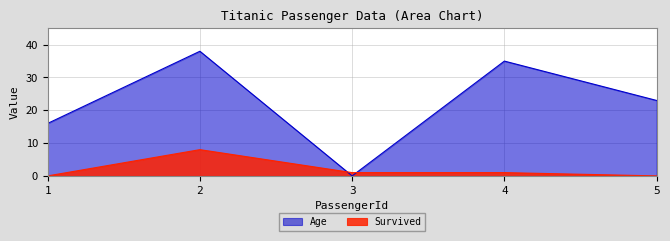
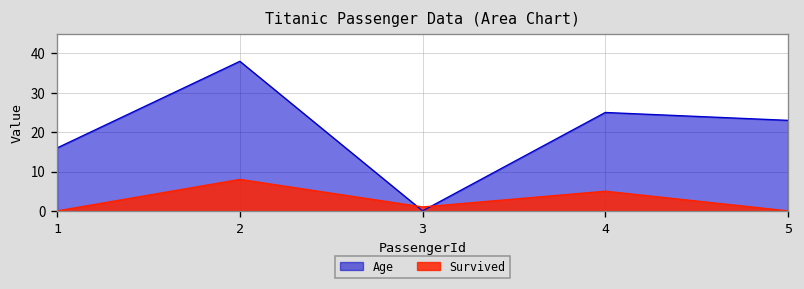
Age, 4: 35 -> 25
Survived, 4: 1 -> 5
